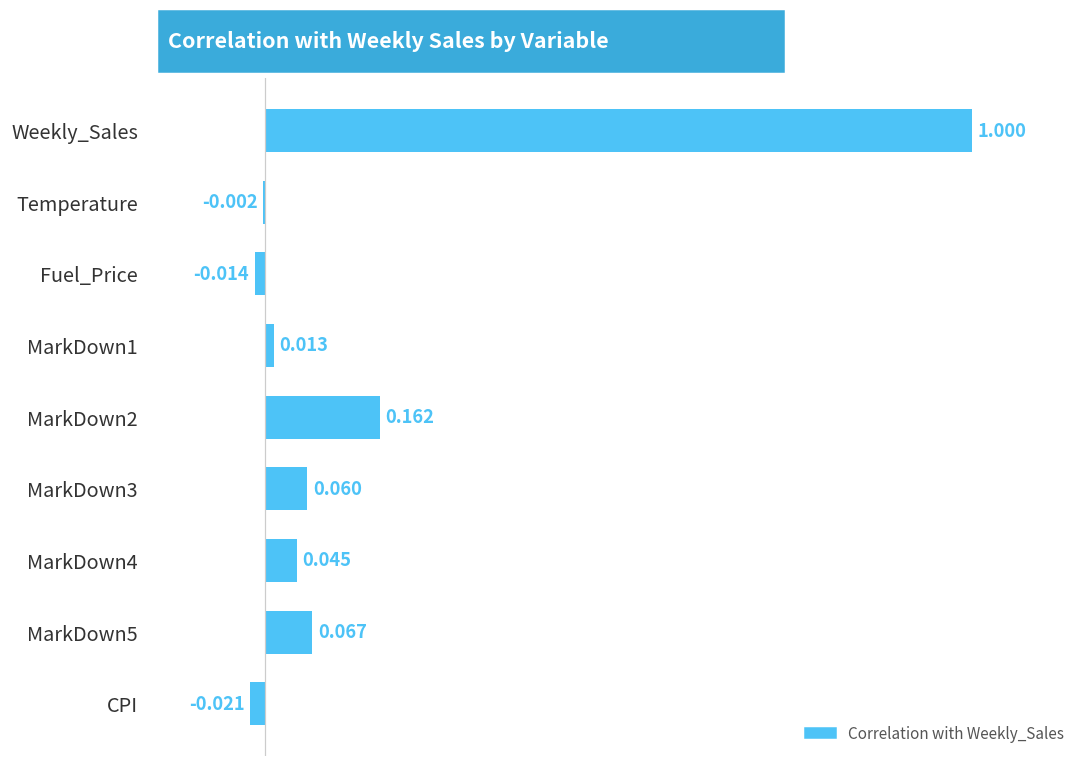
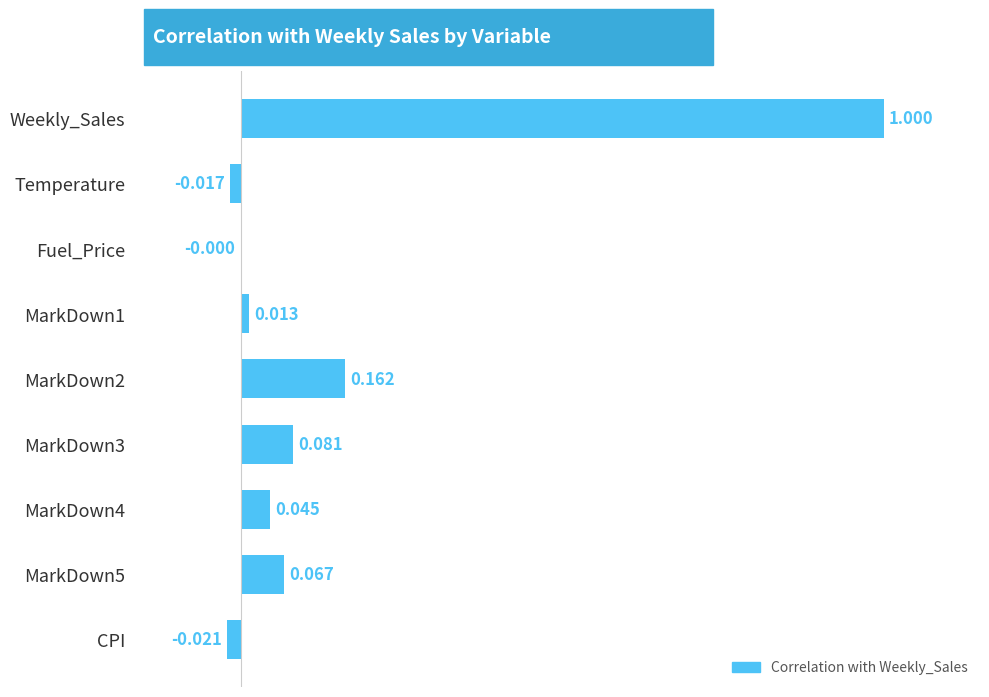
Temperature: -0.002 -> -0.017
Fuel_Price: -0.014 -> -0.000
MarkDown3: 0.060 -> 0.081
